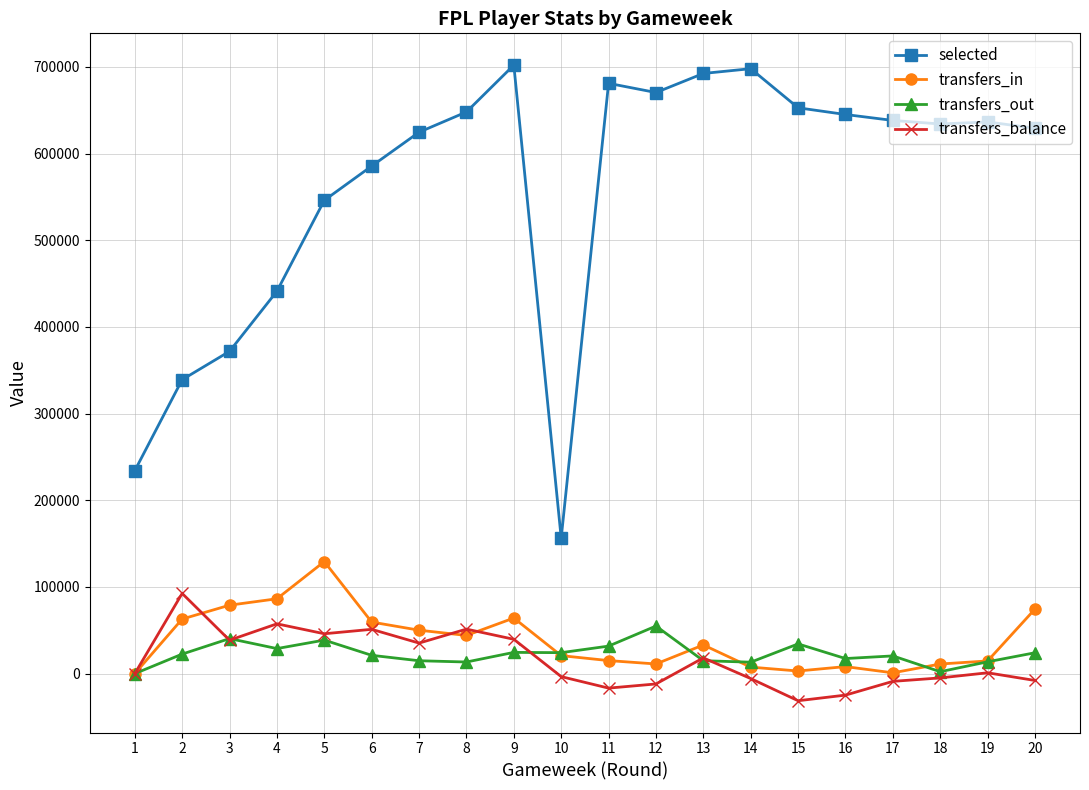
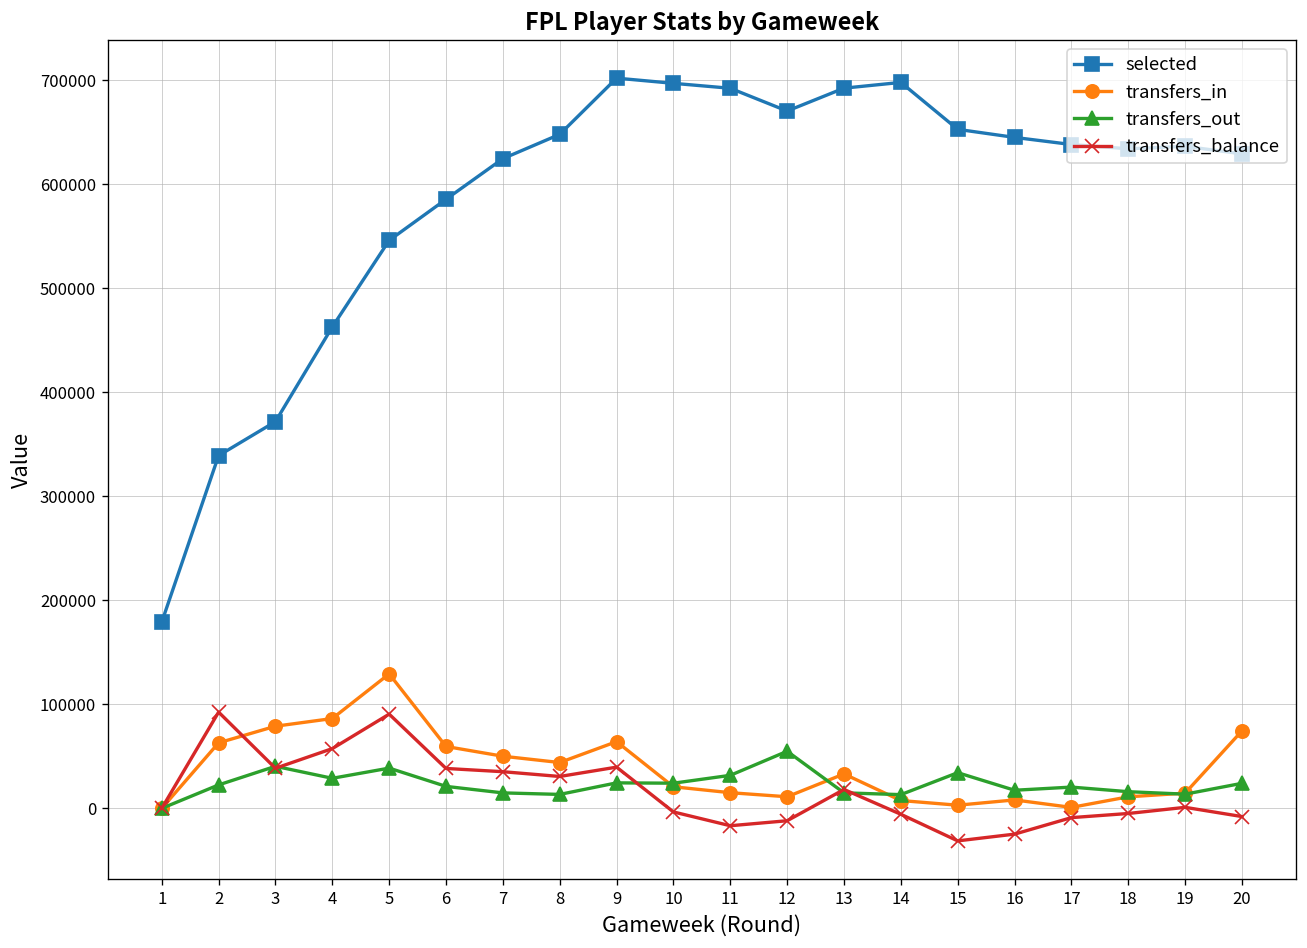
selected, 1: 230000 -> 180000
selected, 4: 440000 -> 460000
transfers_balance, 5: 50000 -> 90000
transfers_balance, 6: 50000 -> 40000
transfers_balance, 8: 50000 -> 30000
selected, 10: 160000 -> 700000
selected, 11: 680000 -> 690000
transfers_out, 18: 0 -> 20000
